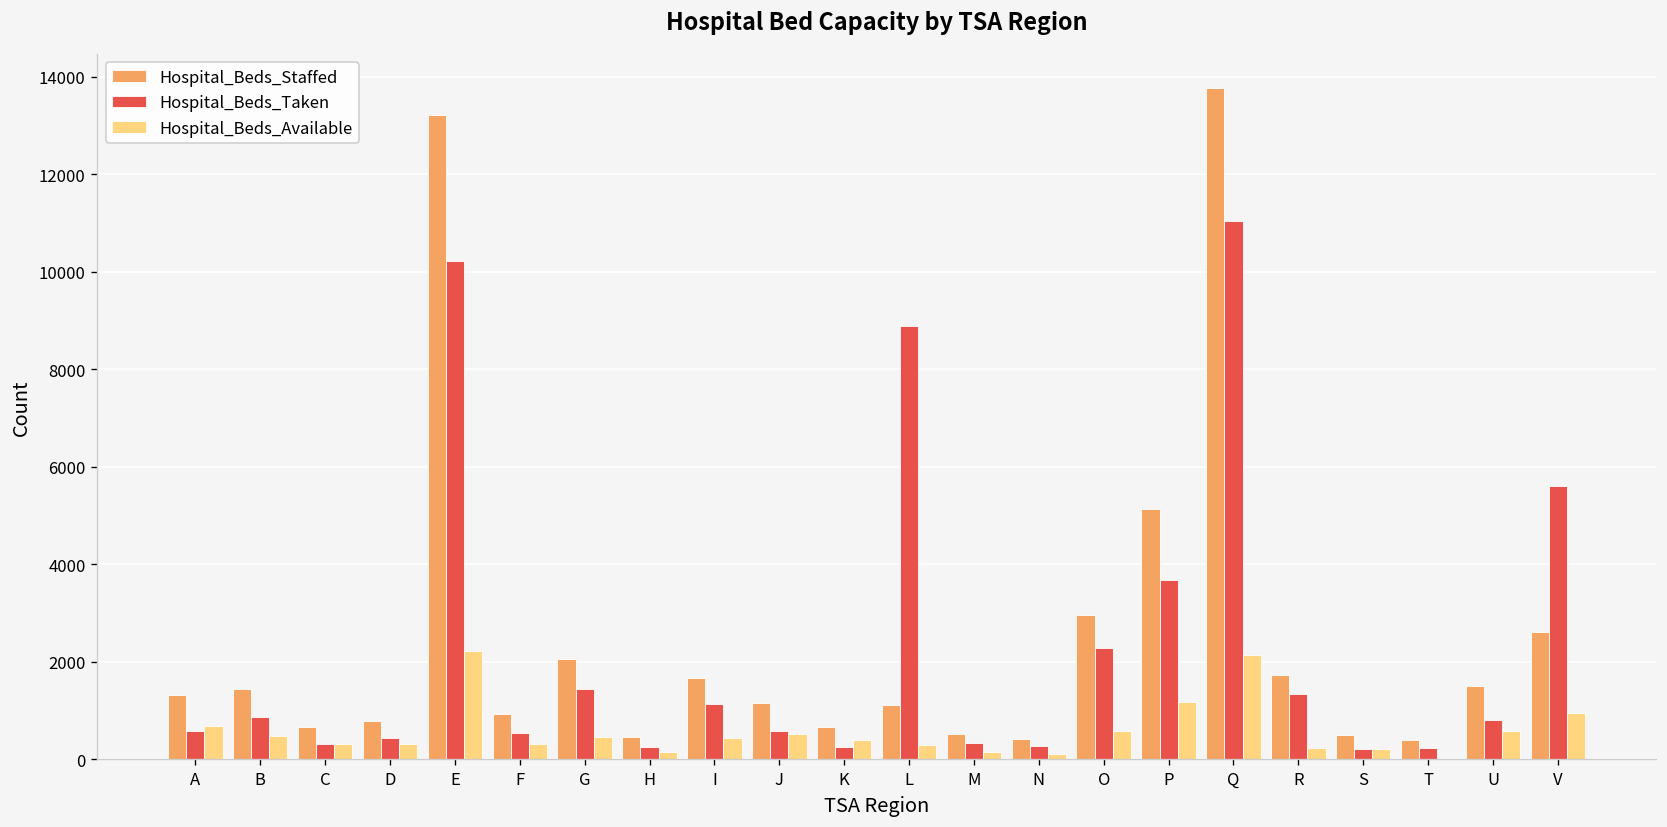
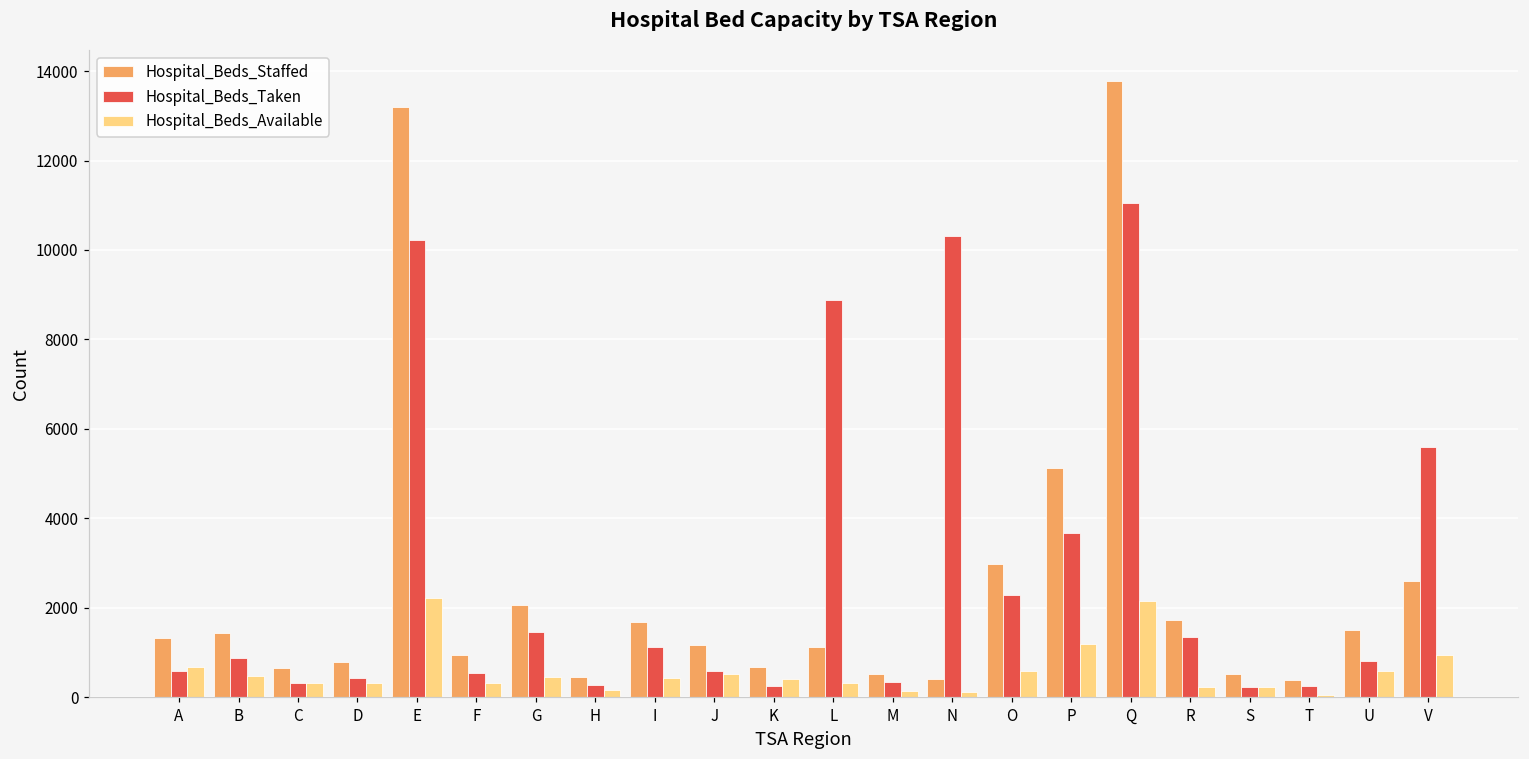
Hospital_Beds_Taken, N: 300 -> 10300
